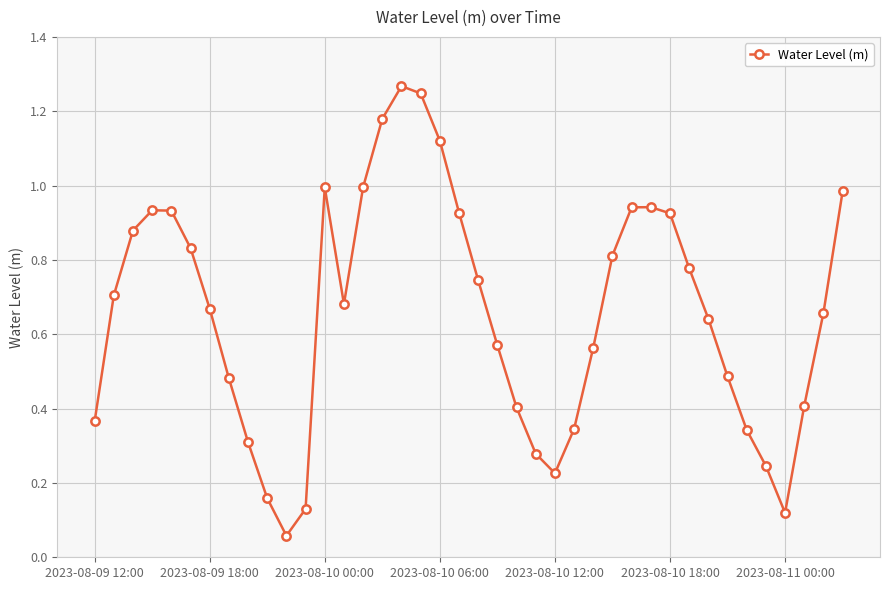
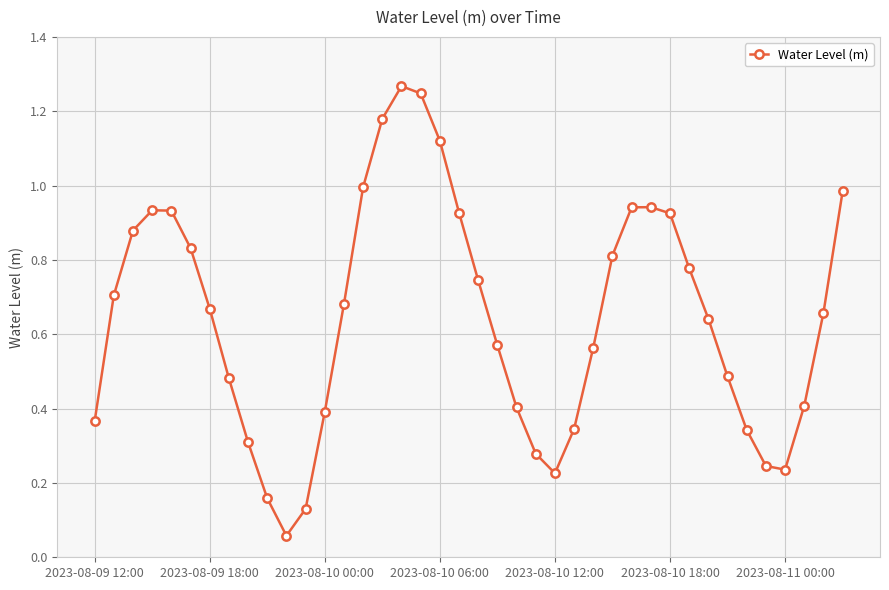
2023-08-10 00:00: 1.00 -> 0.39
2023-08-11 00:00: 0.12 -> 0.24
